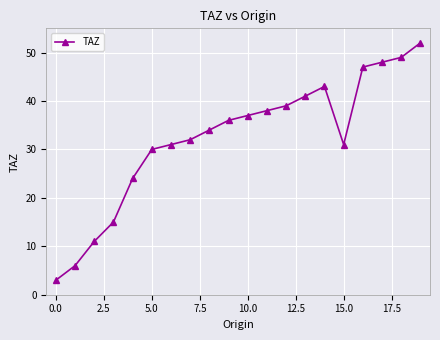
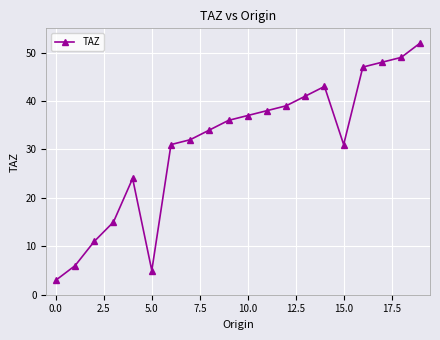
5.0: 30 -> 5
